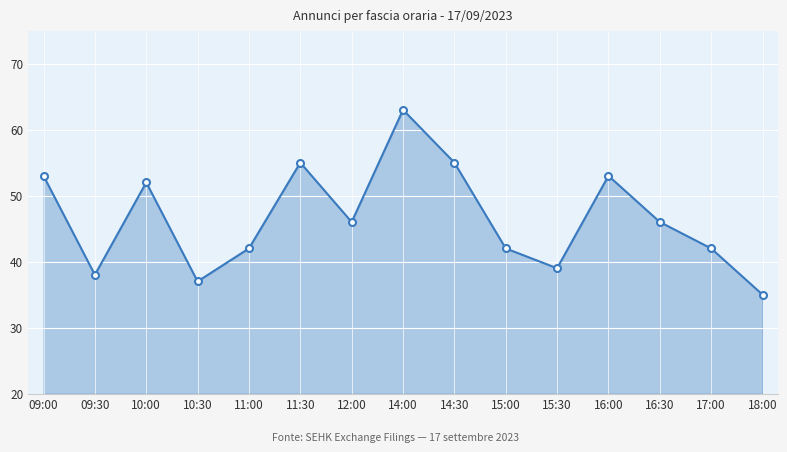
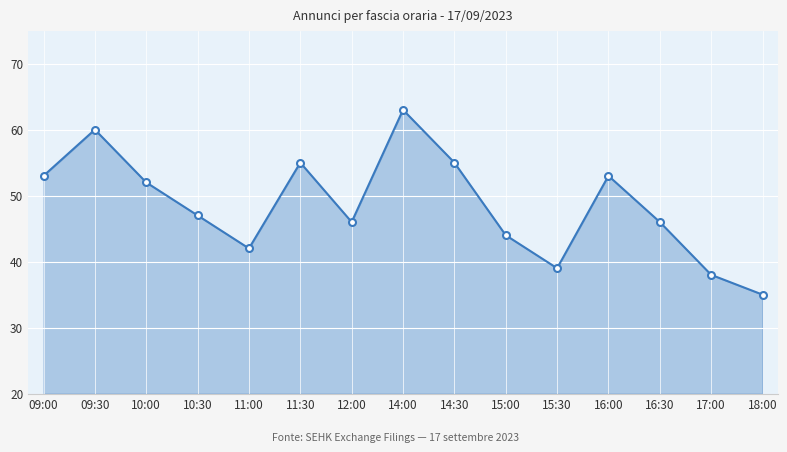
09:30: 38 -> 60
10:30: 37 -> 47
15:00: 42 -> 44
17:00: 42 -> 38
